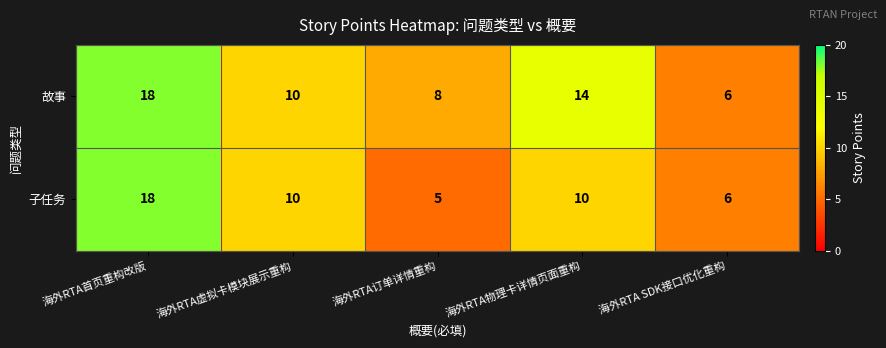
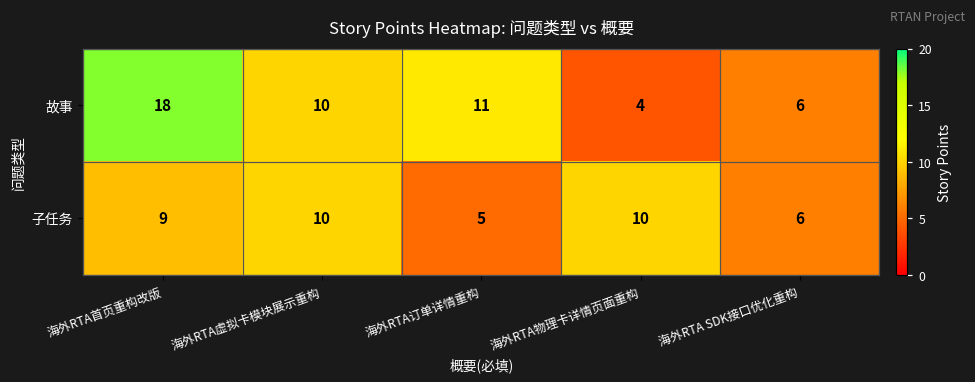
故事, 海外RTA订单详情重构: 8 -> 11
故事, 海外RTA物理卡详情页面重构: 14 -> 4
子任务, 海外RTA首页重构改版: 18 -> 9
